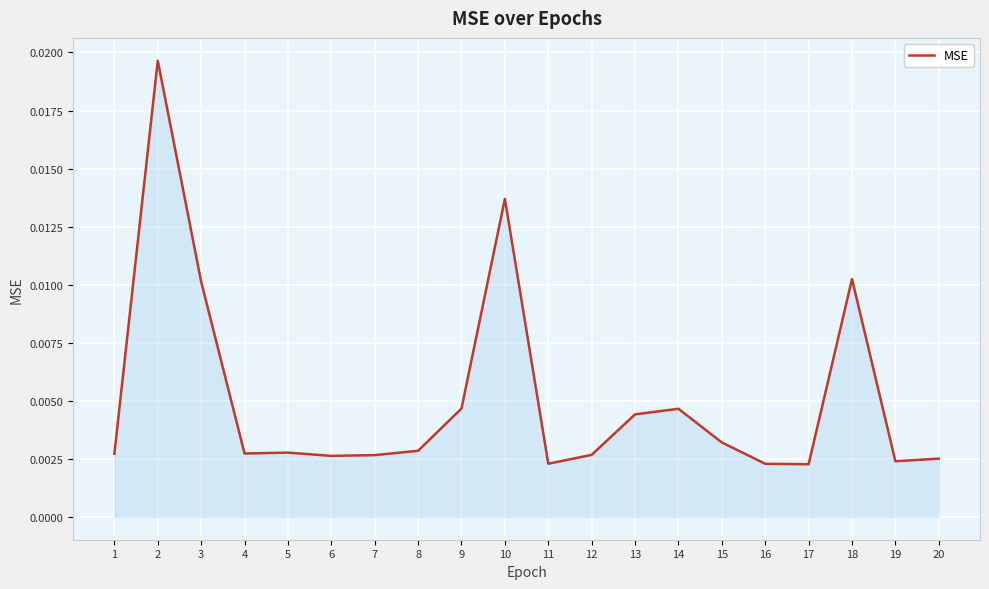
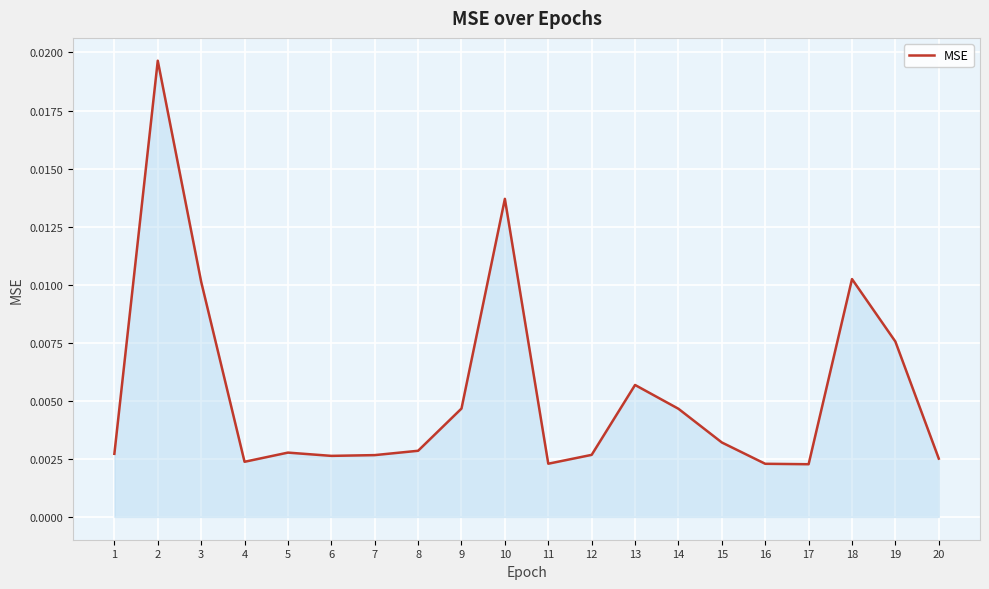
4: 0.0027 -> 0.0024
13: 0.0044 -> 0.0057
19: 0.0024 -> 0.0076
